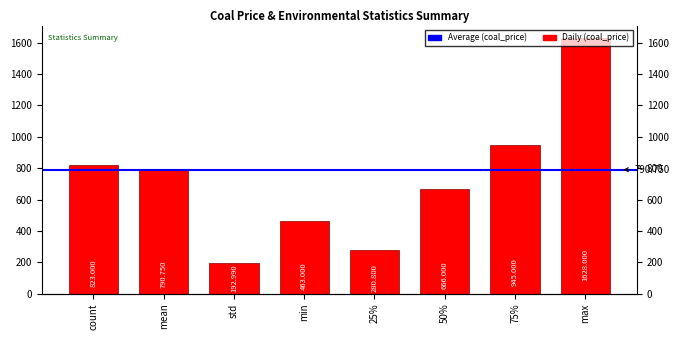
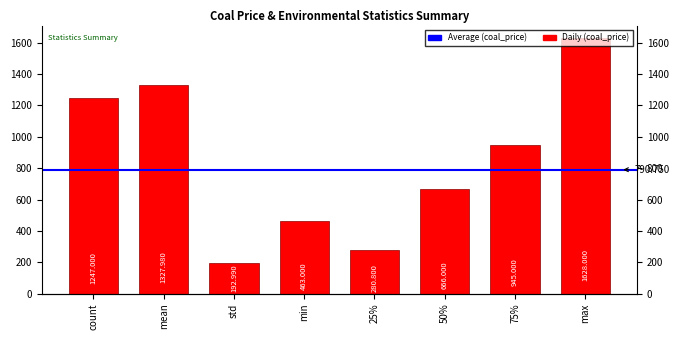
count: 823.000 -> 1247.000
mean: 790.750 -> 1327.980
